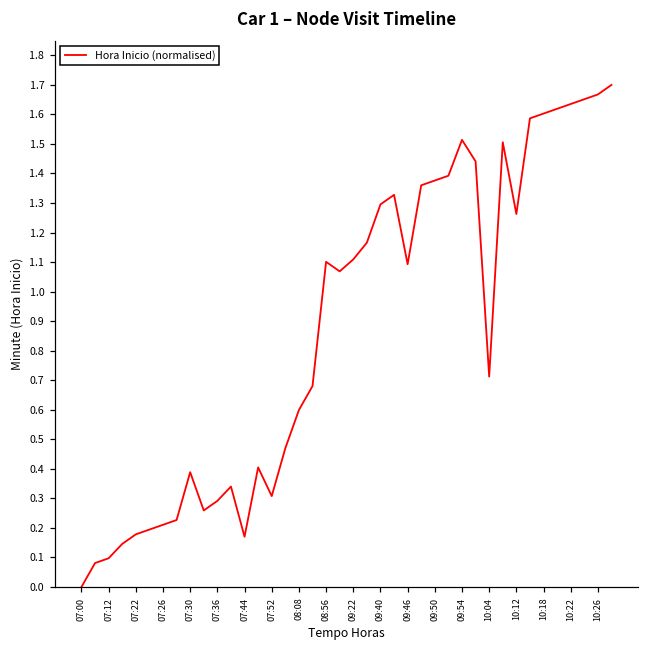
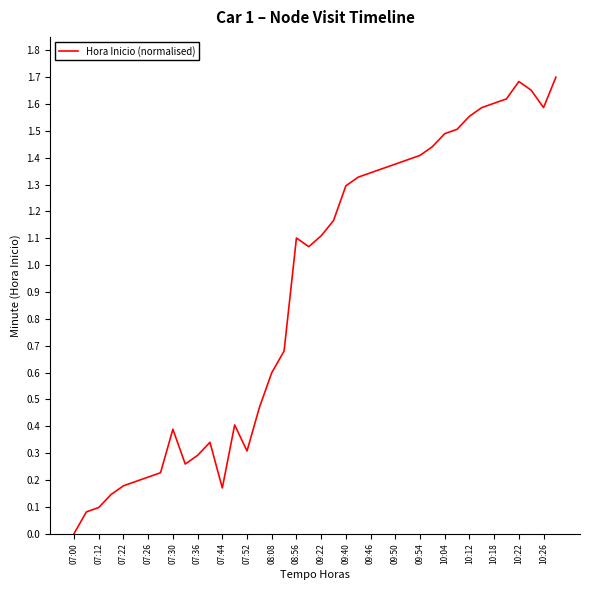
09:46: 1.09 -> 1.34
09:54: 1.51 -> 1.41
10:04: 0.71 -> 1.49
10:12: 1.26 -> 1.55
10:22: 1.64 -> 1.68
10:26: 1.67 -> 1.59
